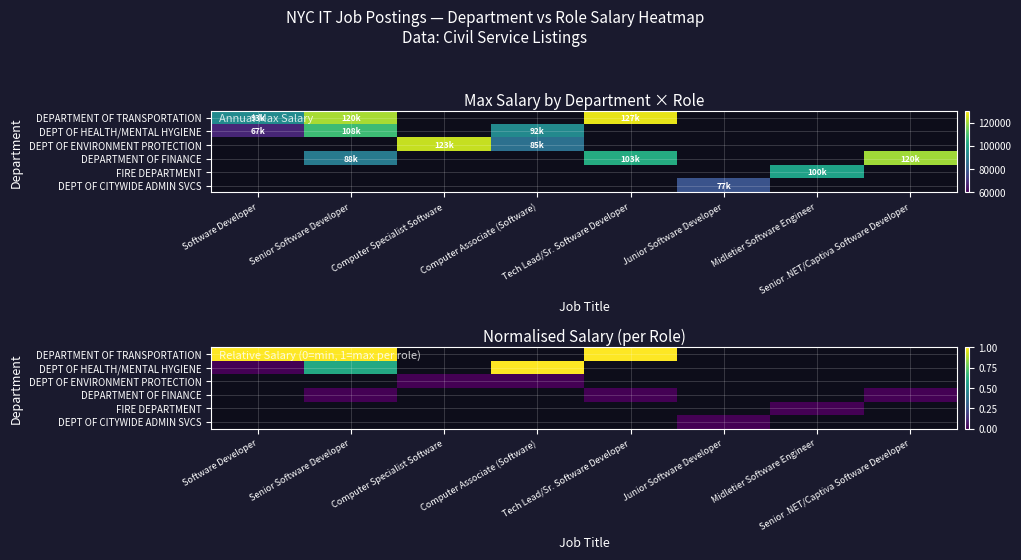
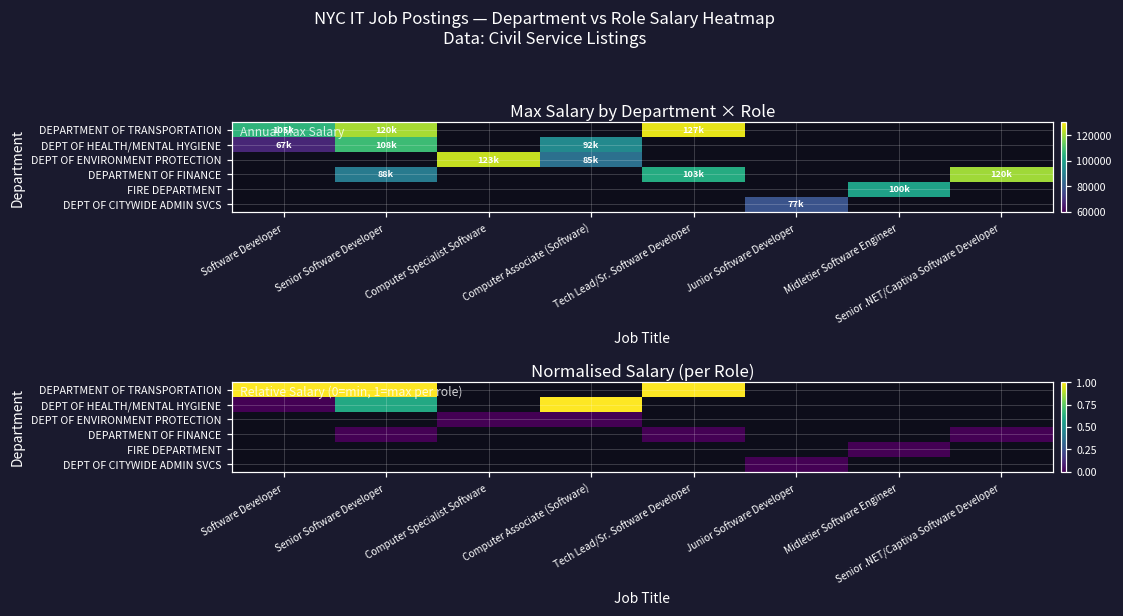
Max Salary by Department × Role, DEPARTMENT OF TRANSPORTATION, Software Developer: 93k -> 105k
